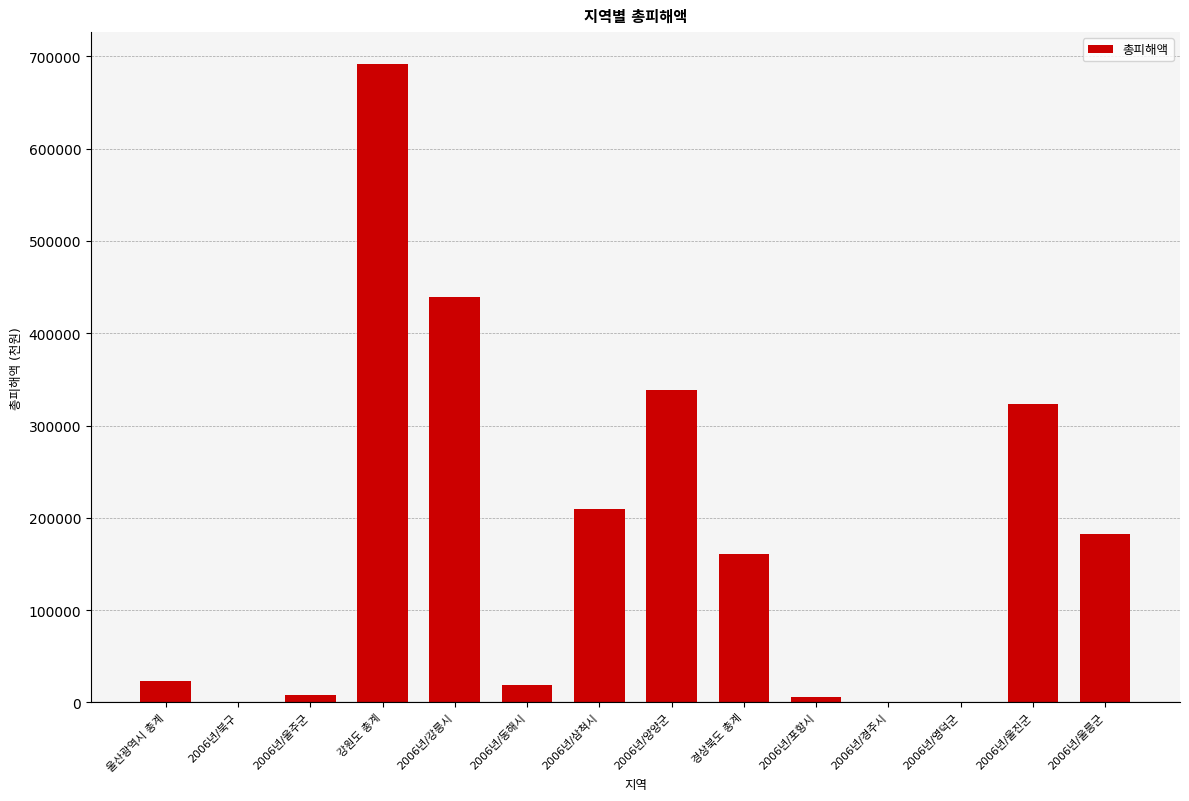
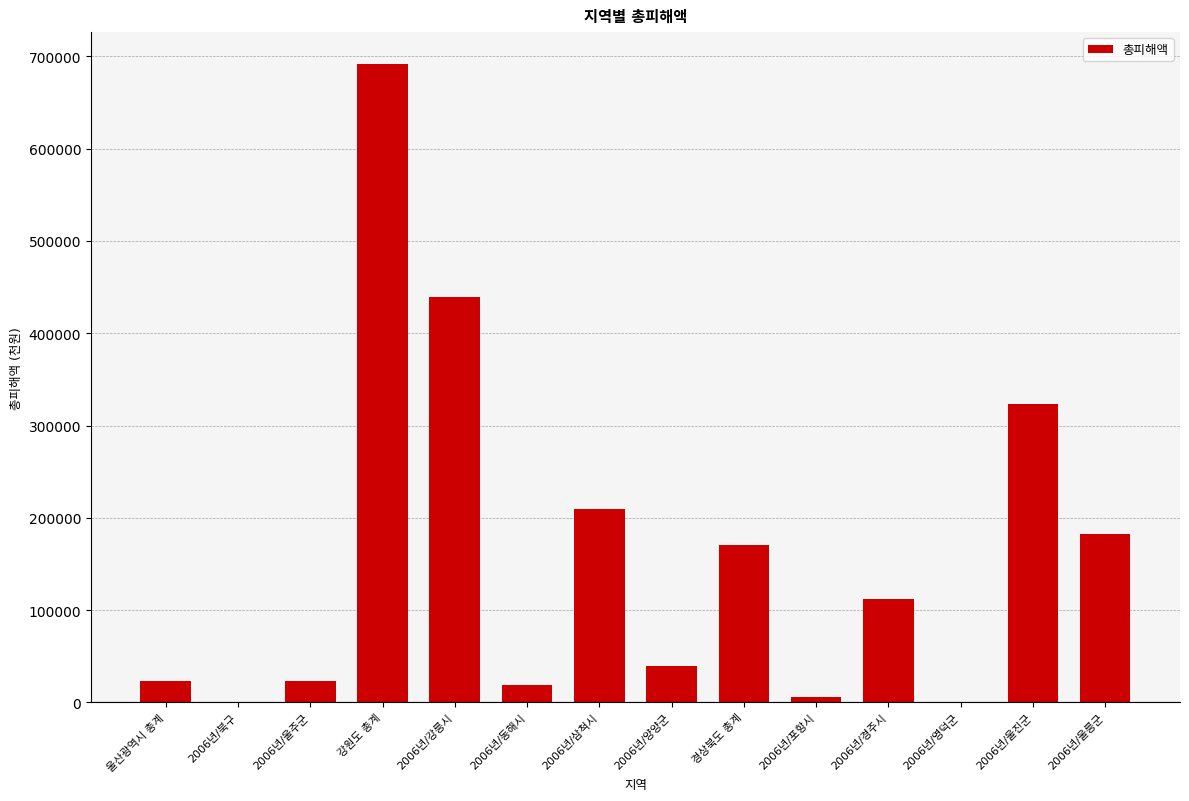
2006년/울주군: 10000 -> 20000
2006년/양양군: 340000 -> 40000
경상북도 총계: 160000 -> 170000
2006년/경주시: 0 -> 110000
